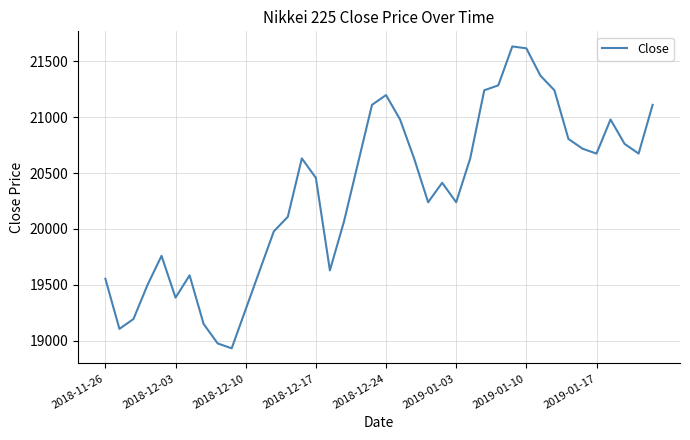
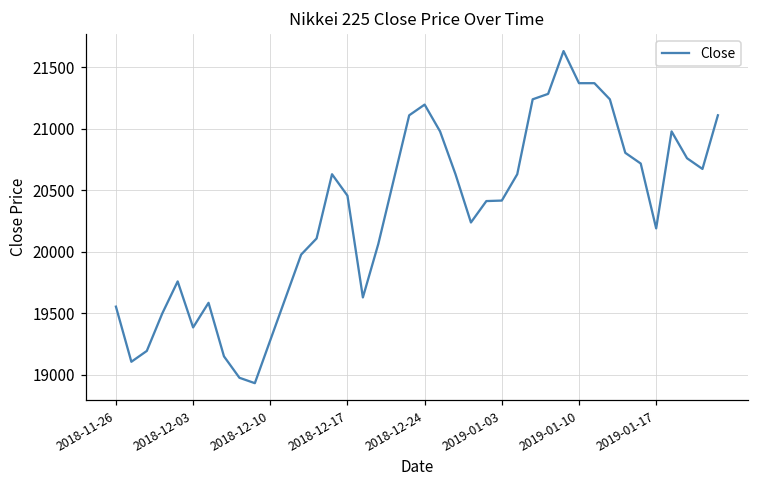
2019-01-03: 20240 -> 20420
2019-01-10: 21620 -> 21370
2019-01-17: 20670 -> 20190
